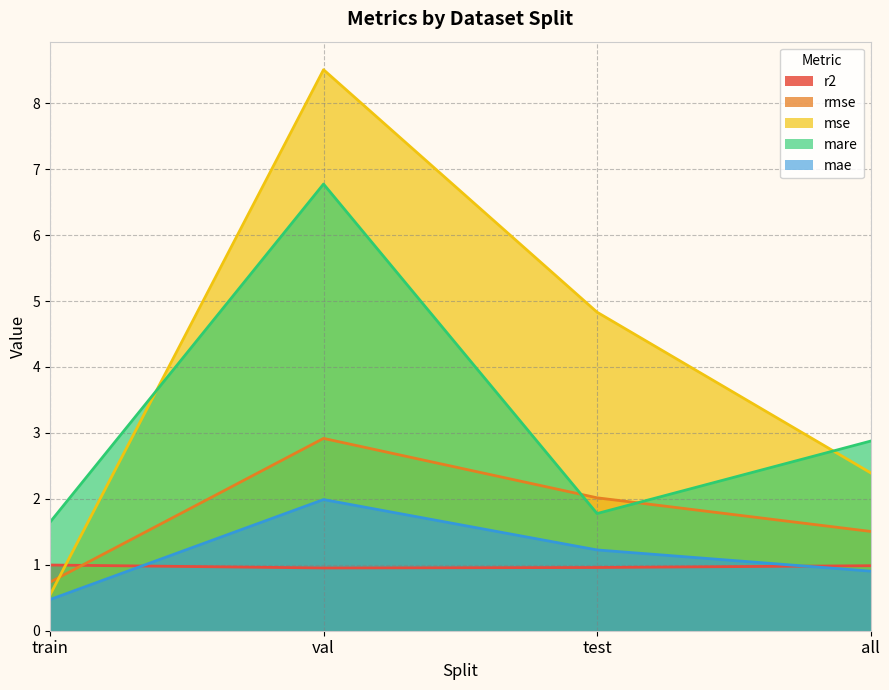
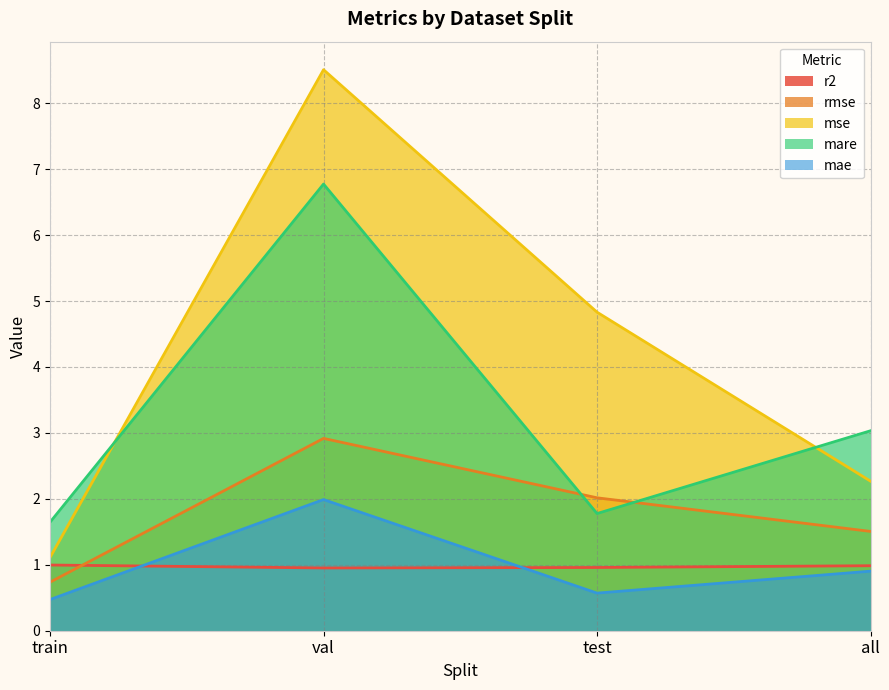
mse, train: 0.5 -> 1.1
mae, test: 1.2 -> 0.6
mse, all: 2.4 -> 2.3
mare, all: 2.9 -> 3.0
